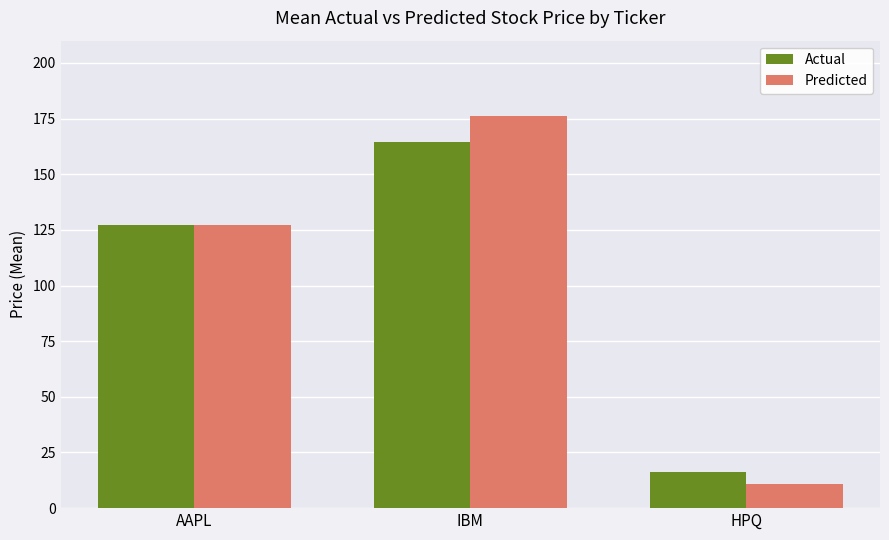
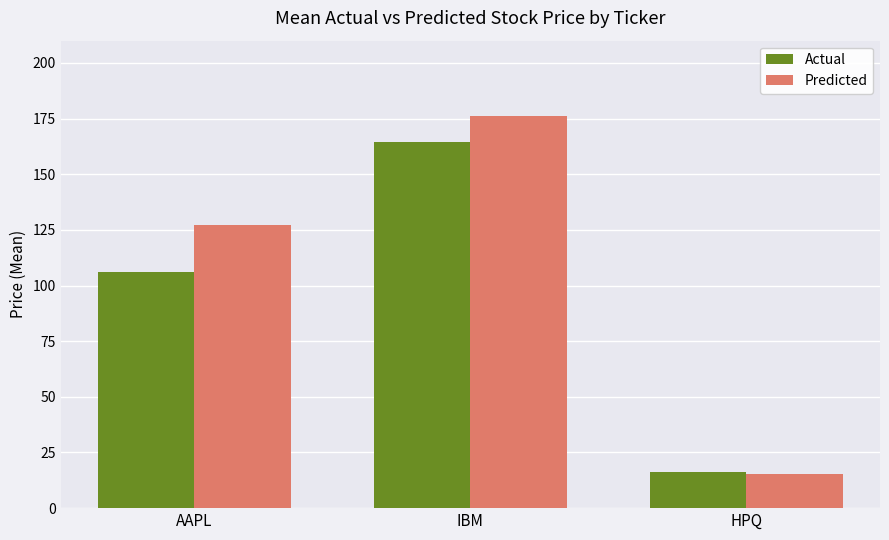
Actual, AAPL: 127 -> 106
Predicted, HPQ: 11 -> 16
